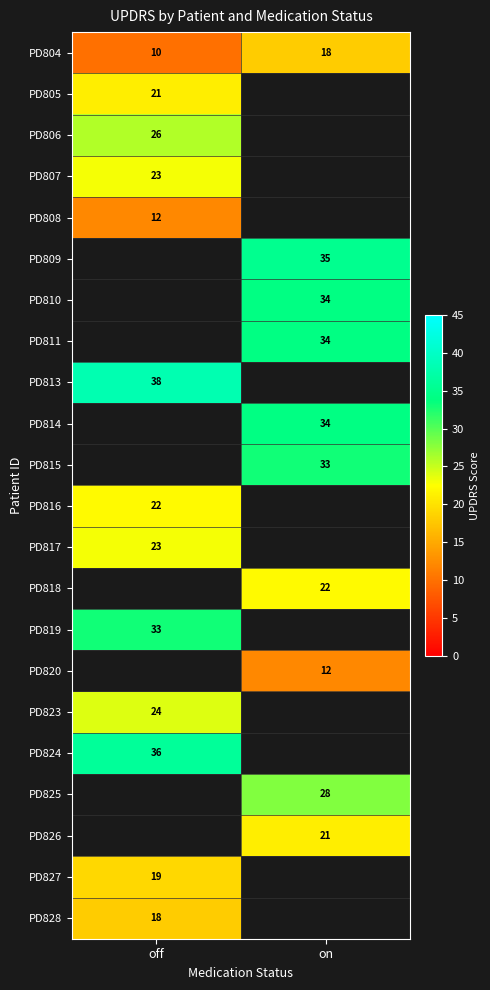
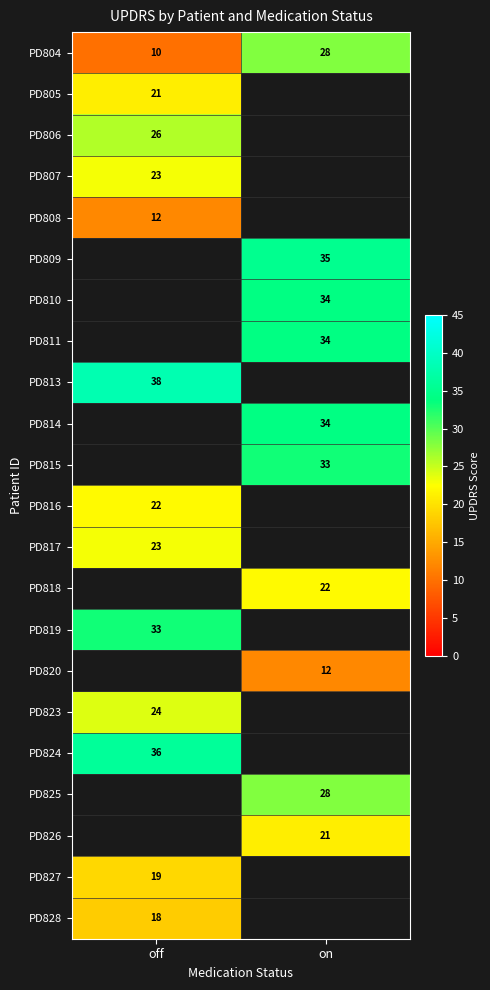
PD804, on: 18 -> 28
